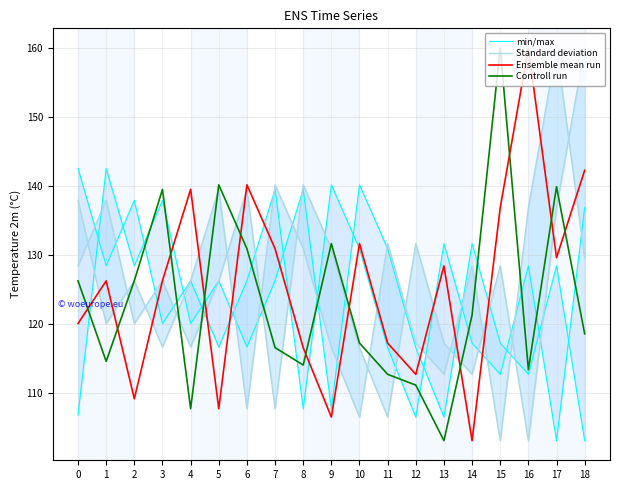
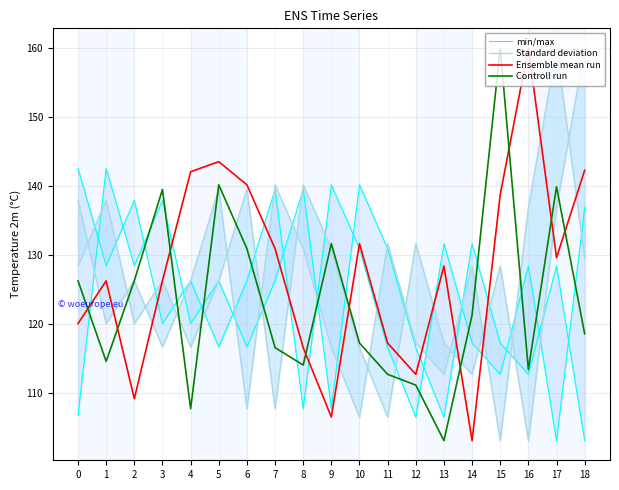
Ensemble mean run, 4: 139 -> 142
Ensemble mean run, 5: 108 -> 143
Ensemble mean run, 15: 137 -> 139
